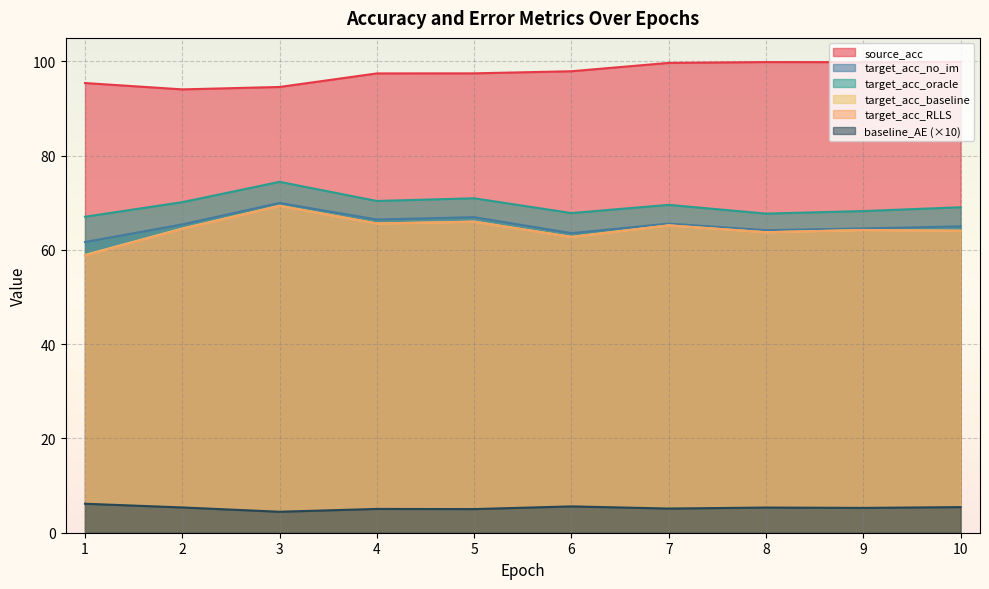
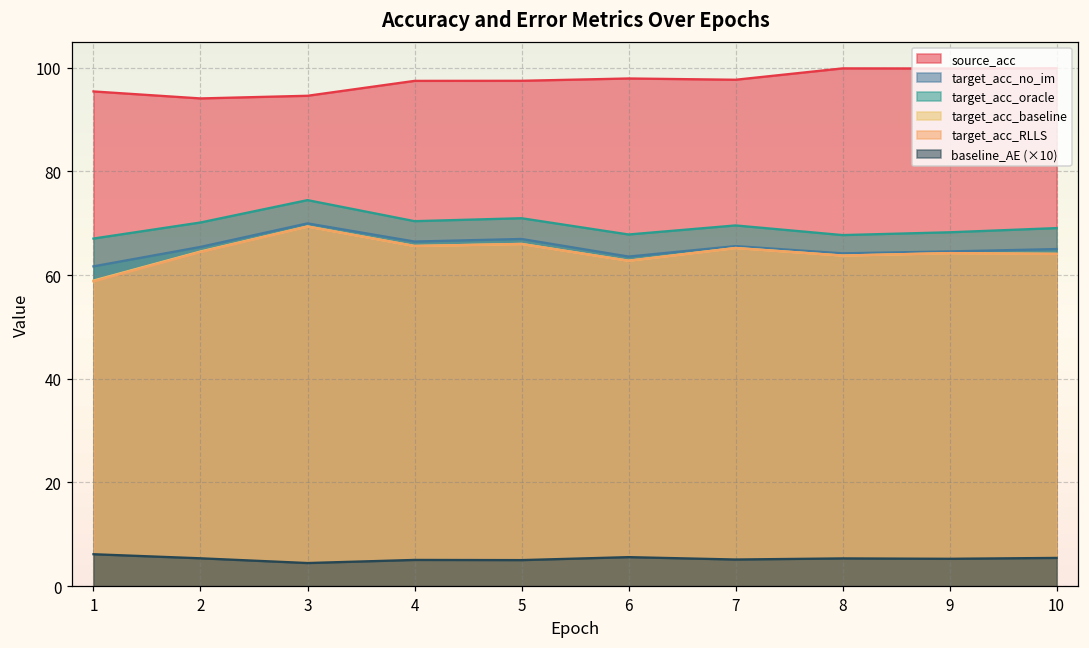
source_acc, 7: 100 -> 98
